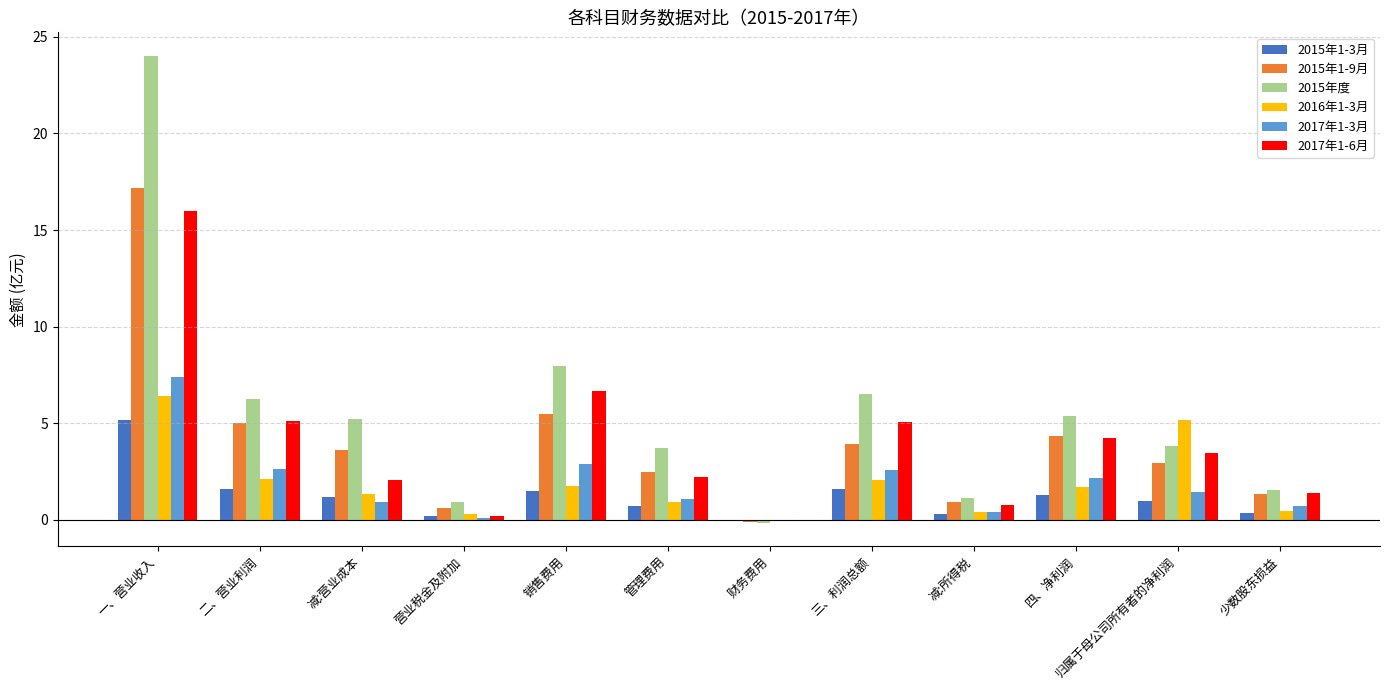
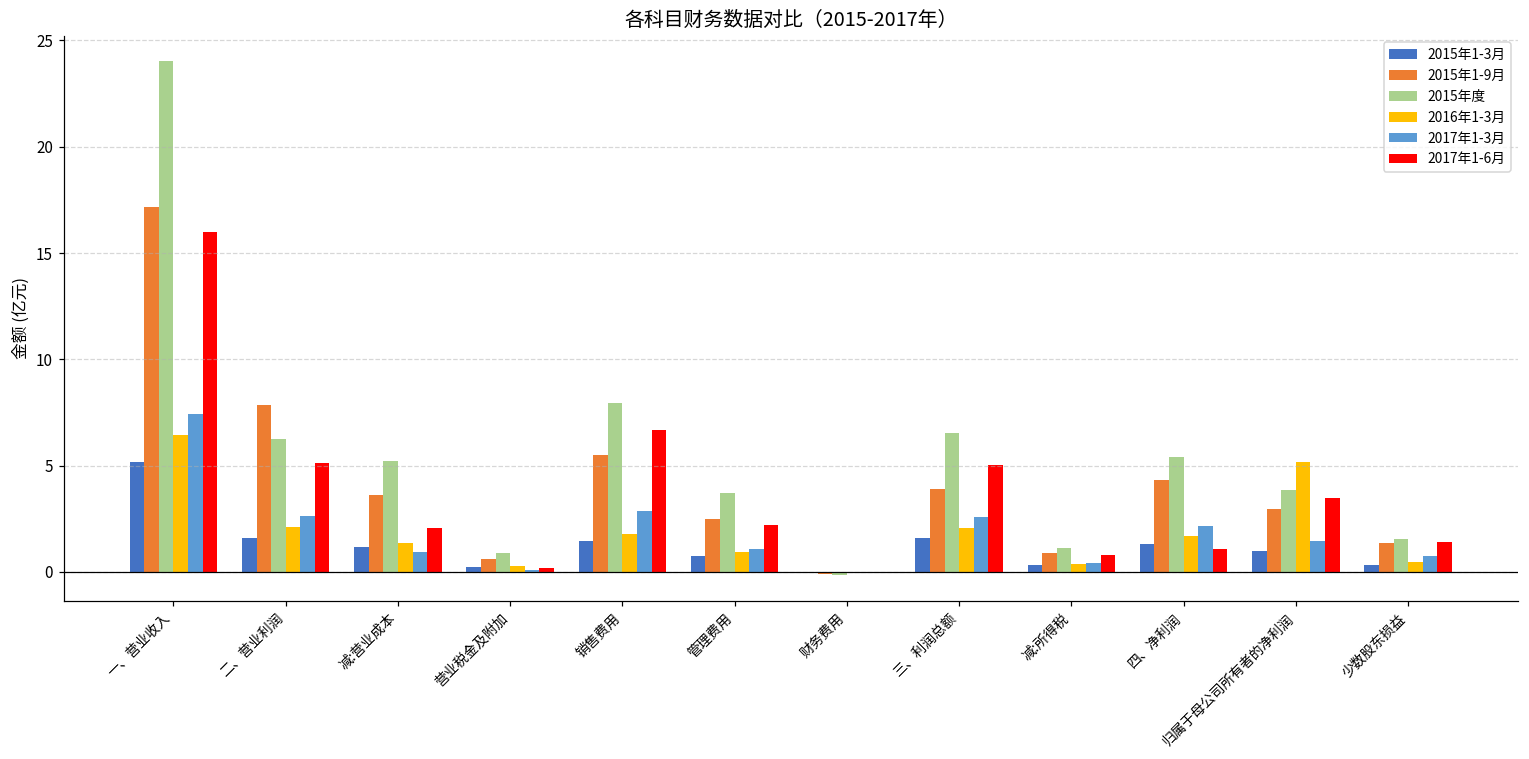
2015年1-9月, 二、营业利润: 5.0 -> 7.8
2017年1-6月, 四、净利润: 4.3 -> 1.1
